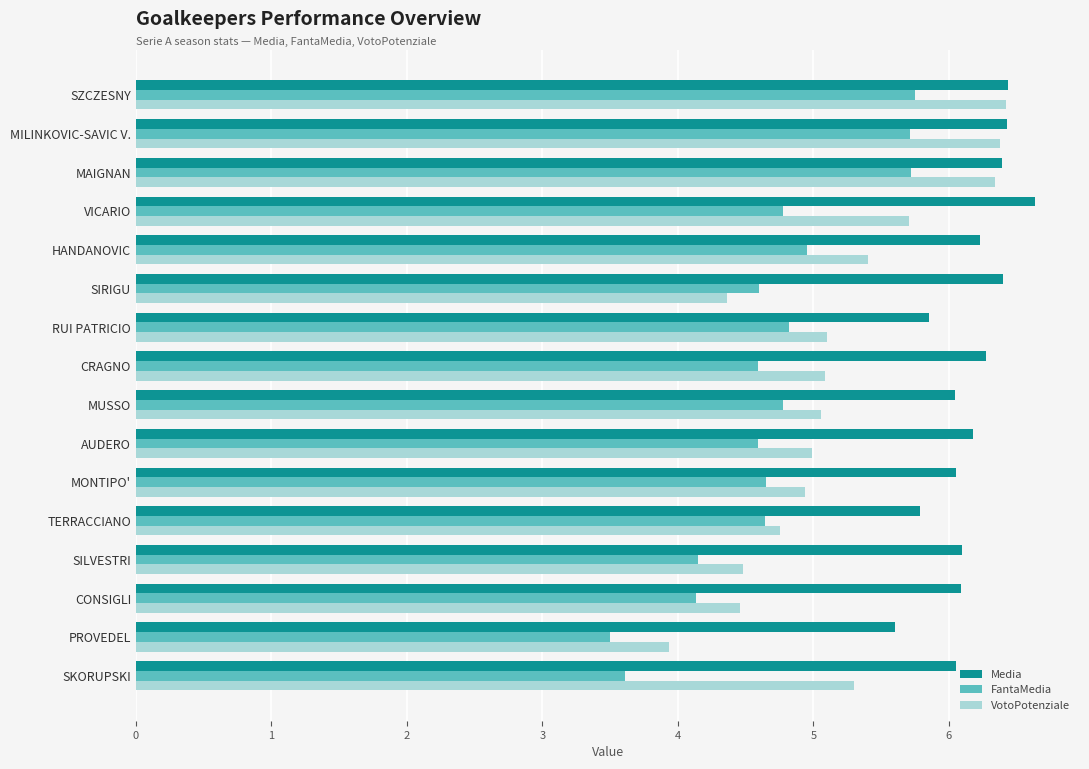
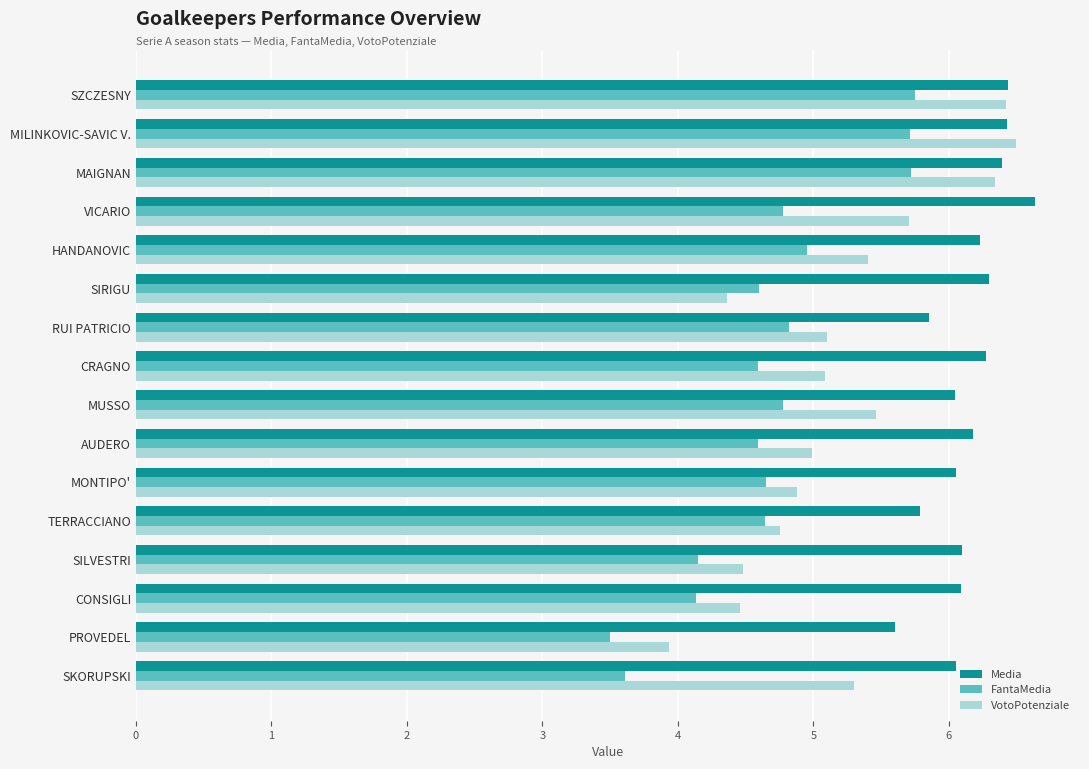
VotoPotenziale, MILINKOVIC-SAVIC V.: 6.38 -> 6.49
Media, SIRIGU: 6.4 -> 6.3
VotoPotenziale, MUSSO: 5.06 -> 5.47
VotoPotenziale, MONTIPO': 4.94 -> 4.88
